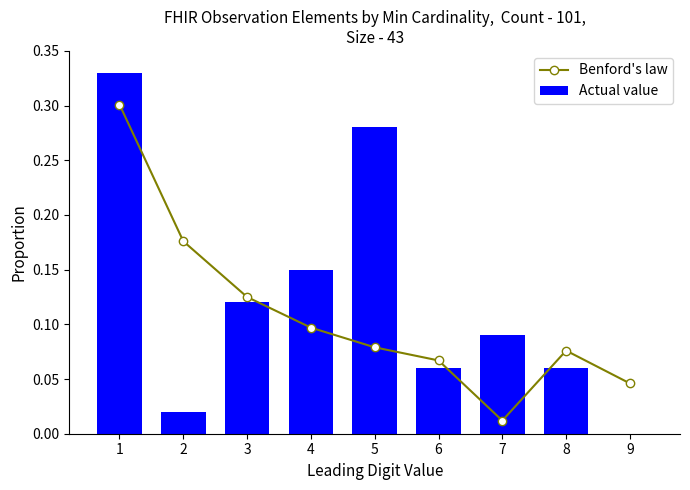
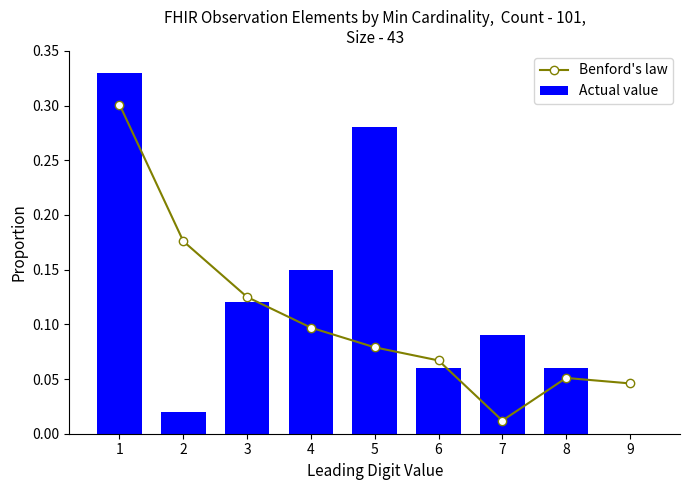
Benford's law, 8: 0.076 -> 0.051
